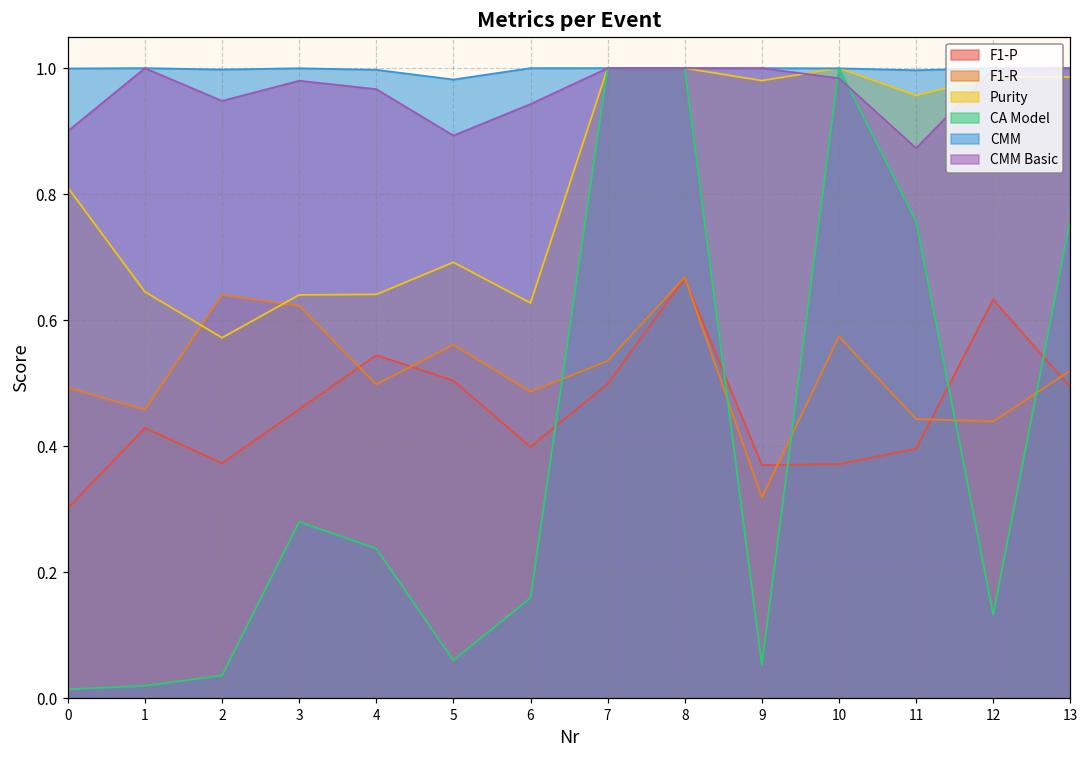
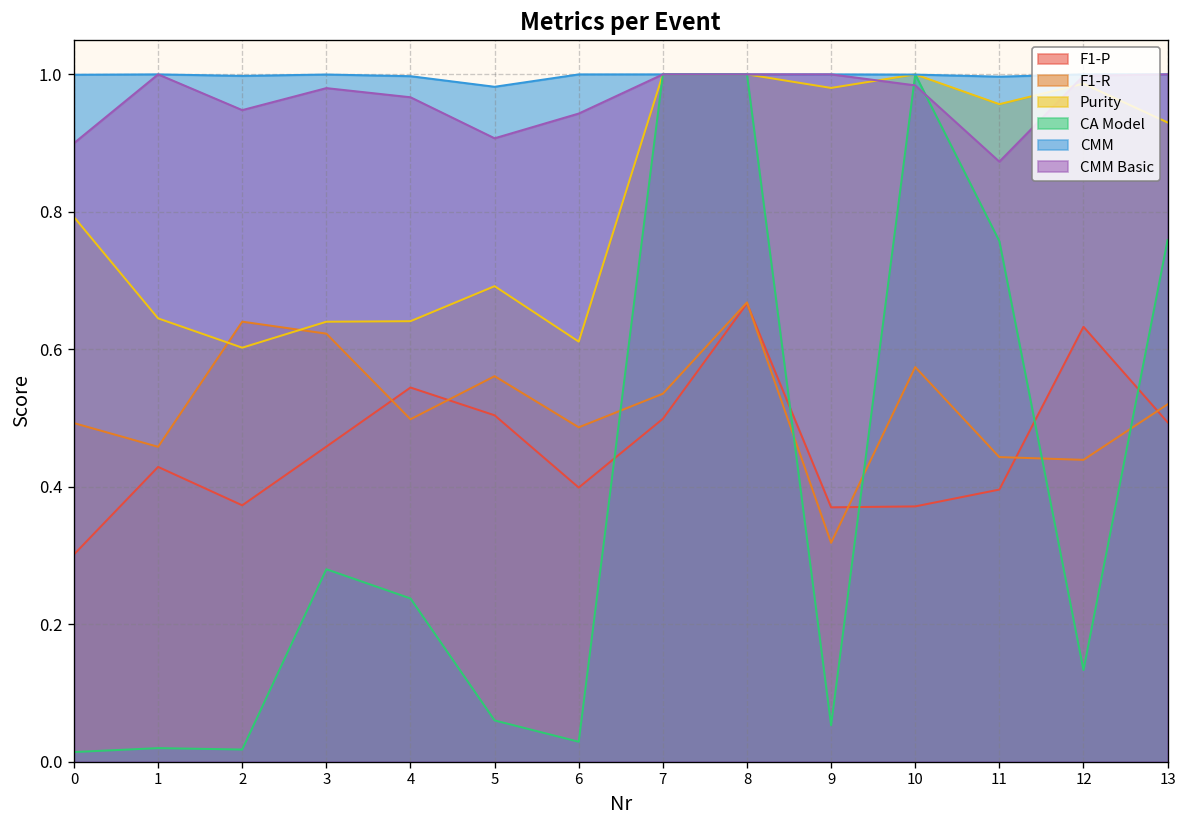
Purity, 0: 0.81 -> 0.79
Purity, 2: 0.57 -> 0.60
CA Model, 2: 0.04 -> 0.02
CMM Basic, 5: 0.89 -> 0.91
Purity, 6: 0.63 -> 0.61
CA Model, 6: 0.16 -> 0.03
Purity, 13: 0.99 -> 0.93
